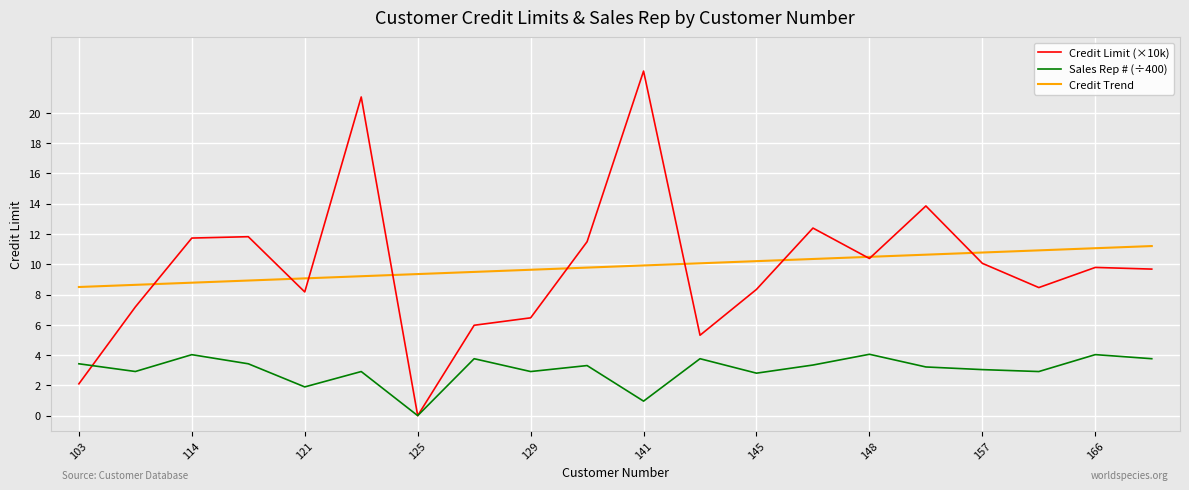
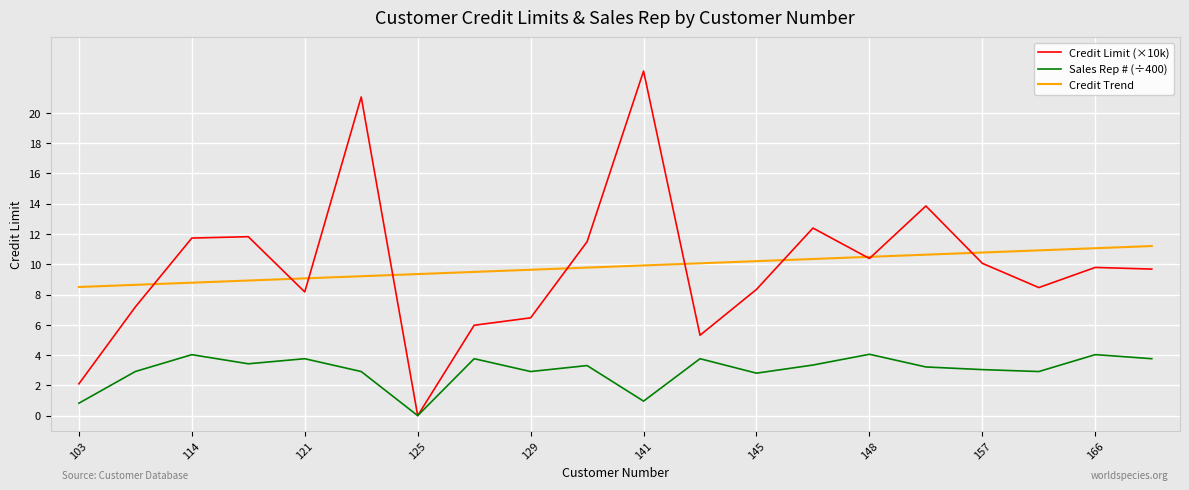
Sales Rep # (÷400), 103: 3.4 -> 0.8
Sales Rep # (÷400), 121: 1.9 -> 3.8
